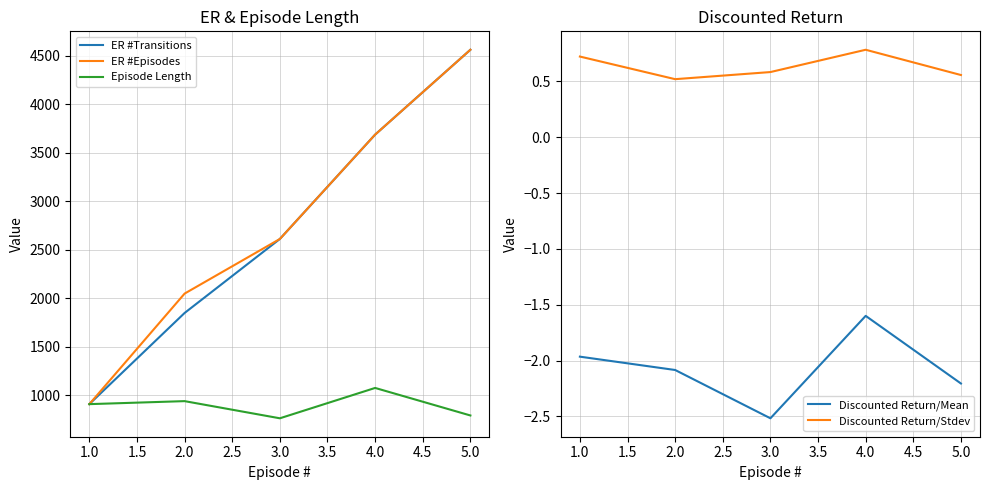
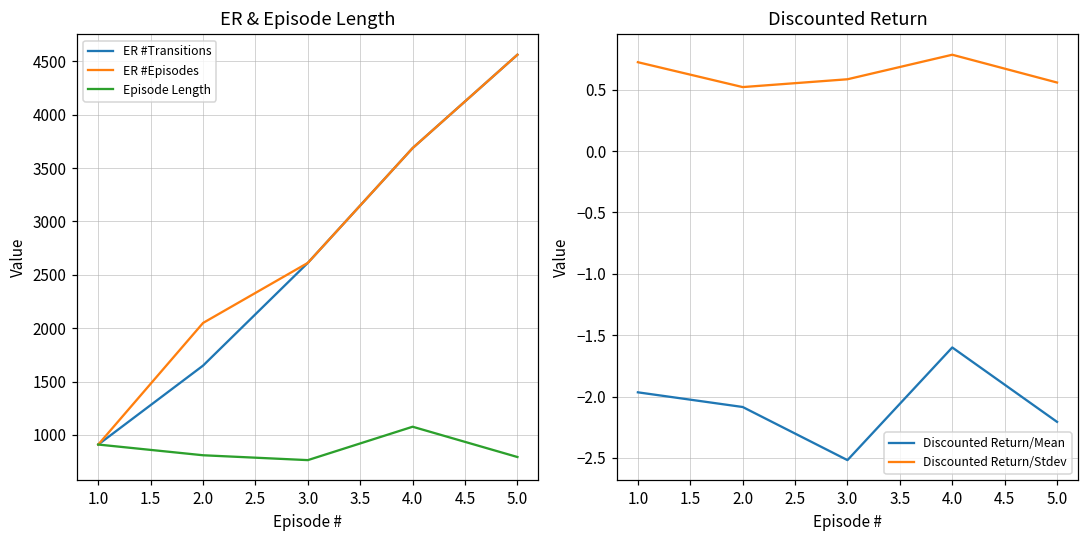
ER & Episode Length, ER #Transitions, 2.0: 1800 -> 1600
ER & Episode Length, Episode Length, 2.0: 900 -> 800
